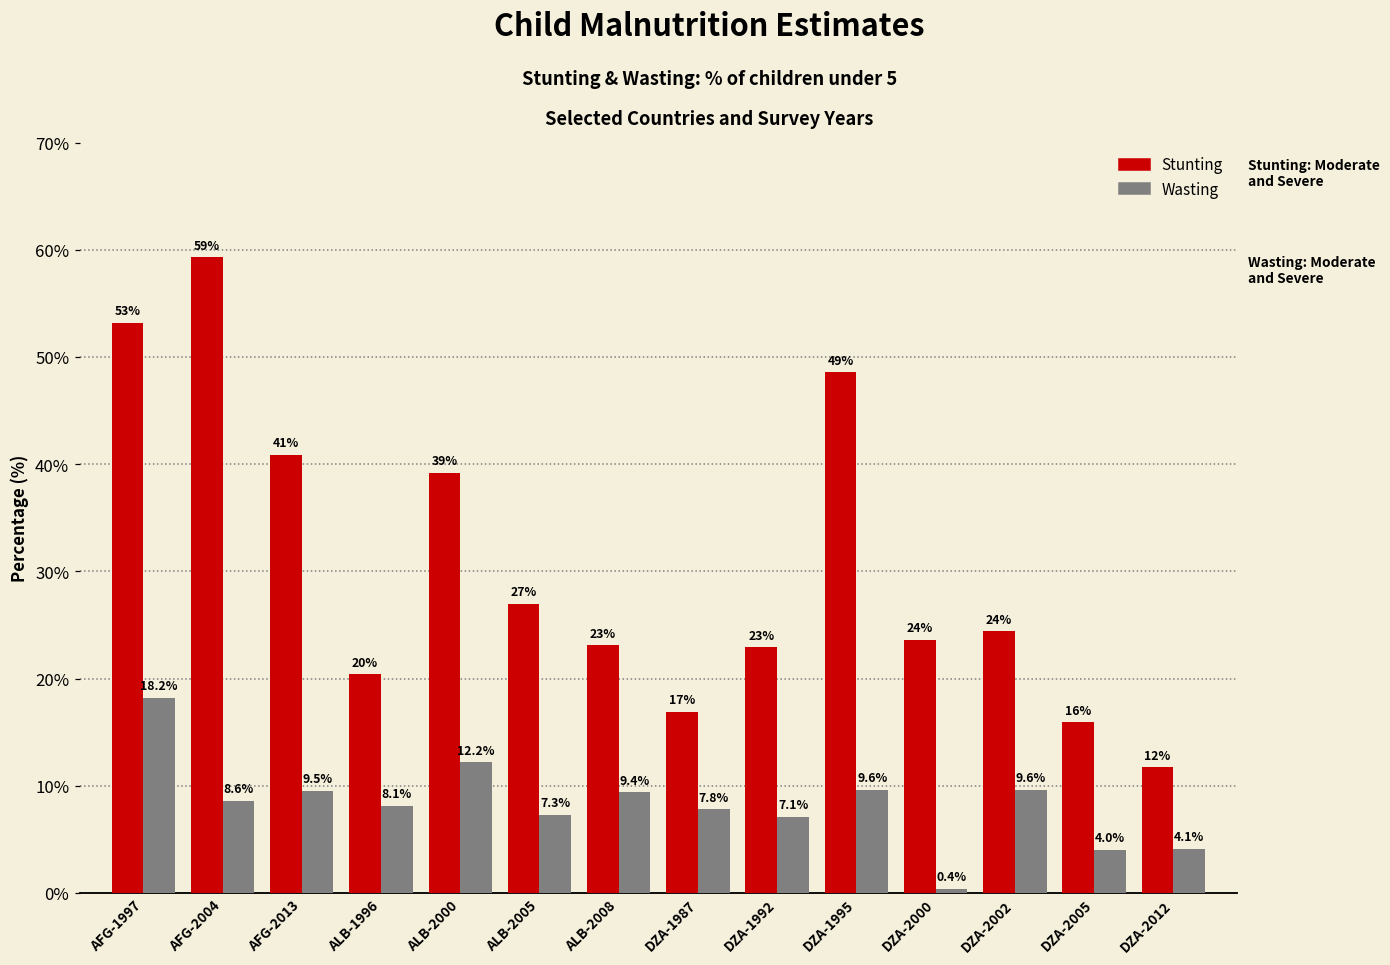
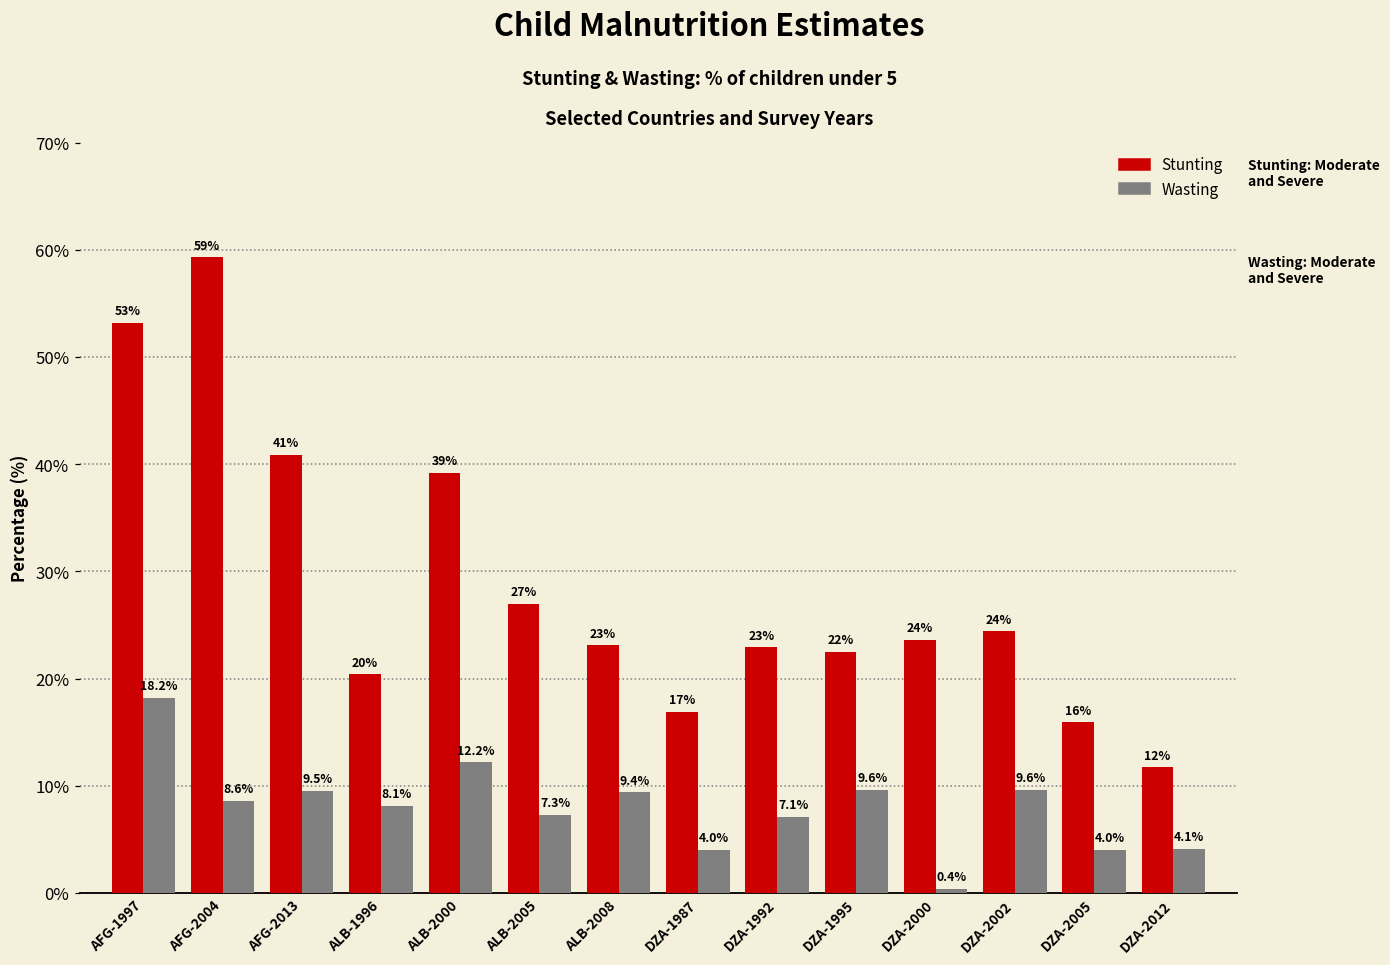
Wasting, DZA-1987: 7.8% -> 4.0%
Stunting, DZA-1995: 49% -> 22%
